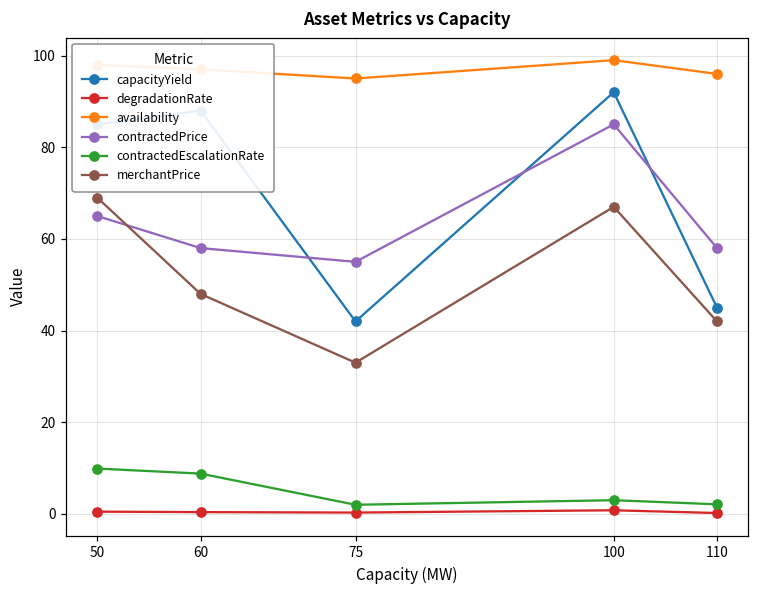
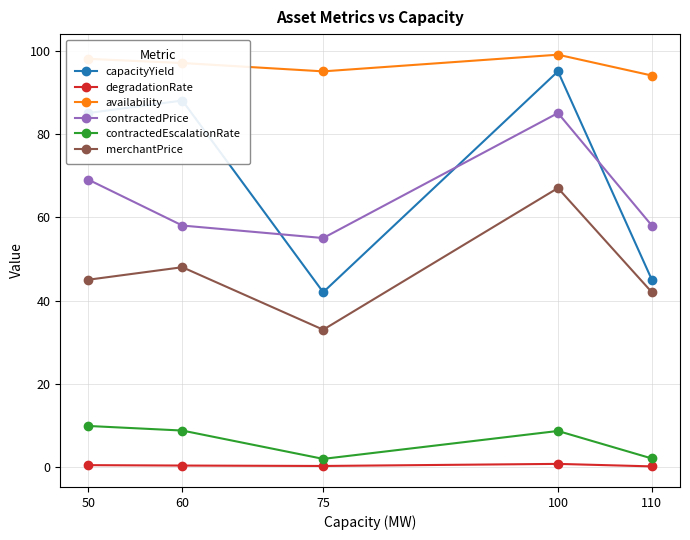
contractedPrice, 50: 65 -> 69
merchantPrice, 50: 69 -> 45
capacityYield, 100: 92 -> 95
contractedEscalationRate, 100: 3 -> 9
availability, 110: 96 -> 94
